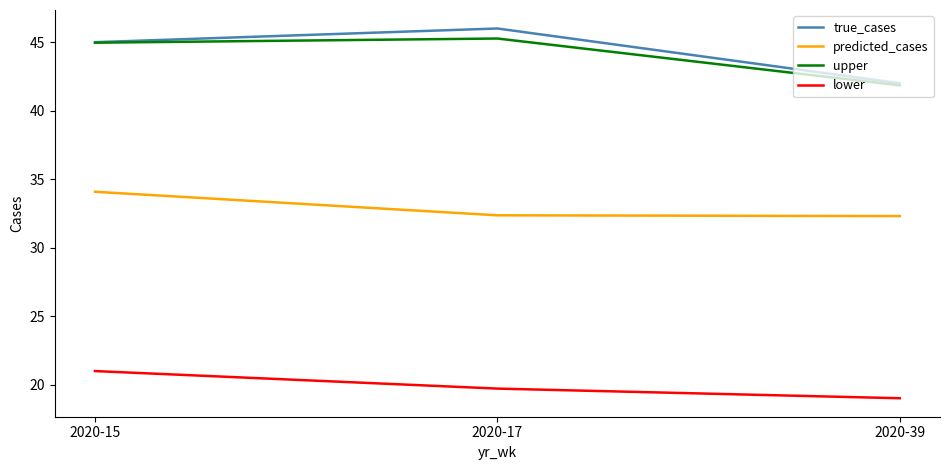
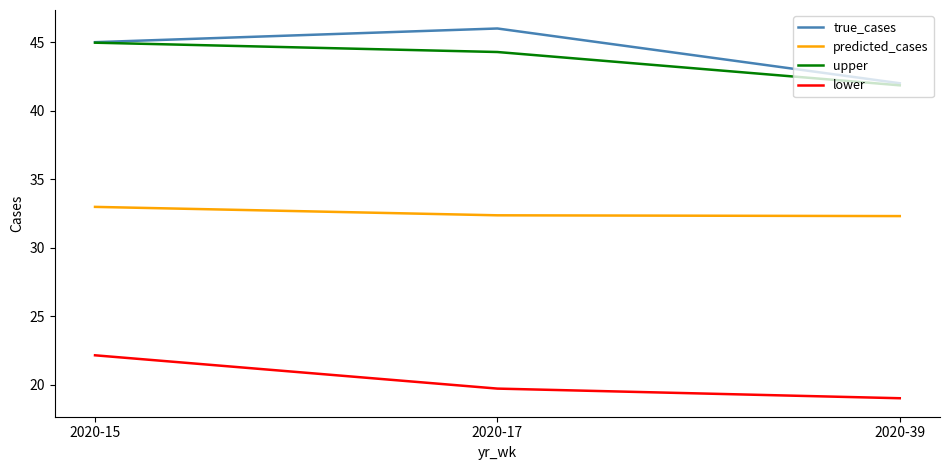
predicted_cases, 2020-15: 34.1 -> 33.0
lower, 2020-15: 21.0 -> 22.1
upper, 2020-17: 45.3 -> 44.3
